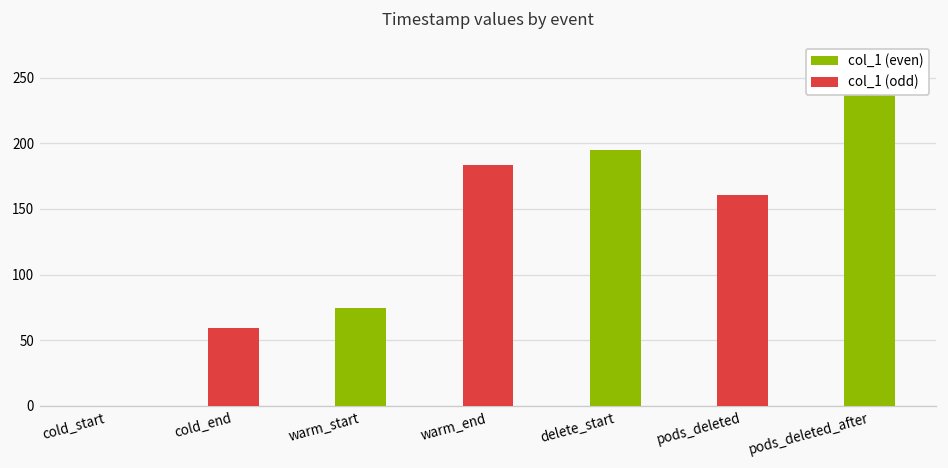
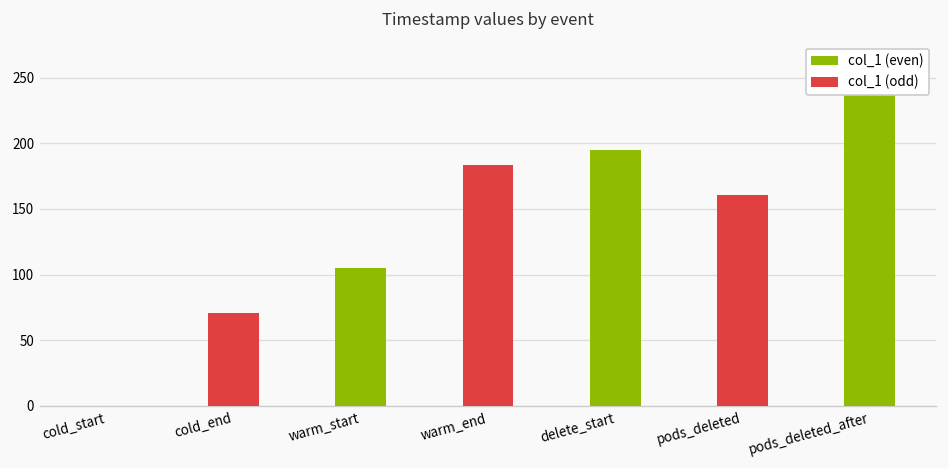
cold_end: 59 -> 70
warm_start: 74 -> 105
